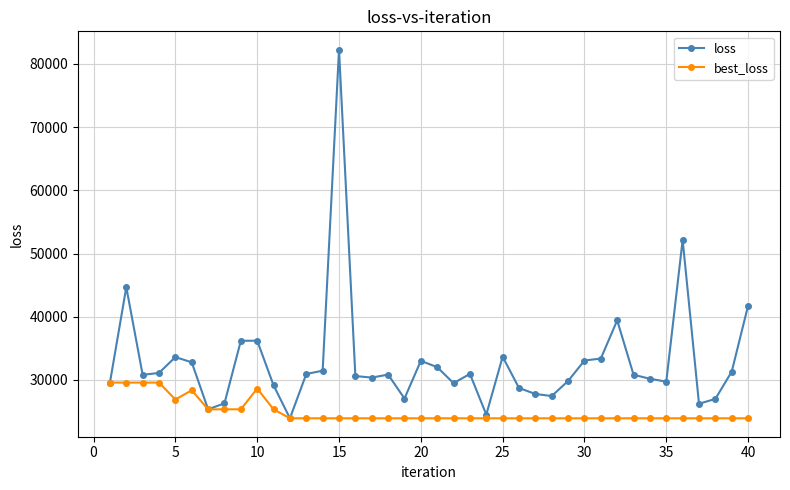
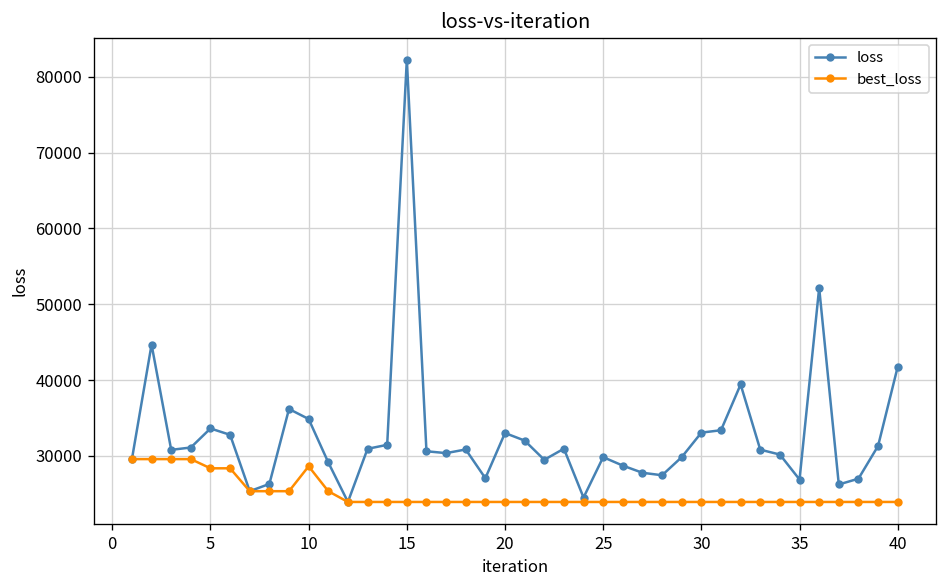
best_loss, 5: 27000 -> 28000
loss, 10: 36000 -> 35000
loss, 25: 34000 -> 30000
loss, 35: 30000 -> 27000
